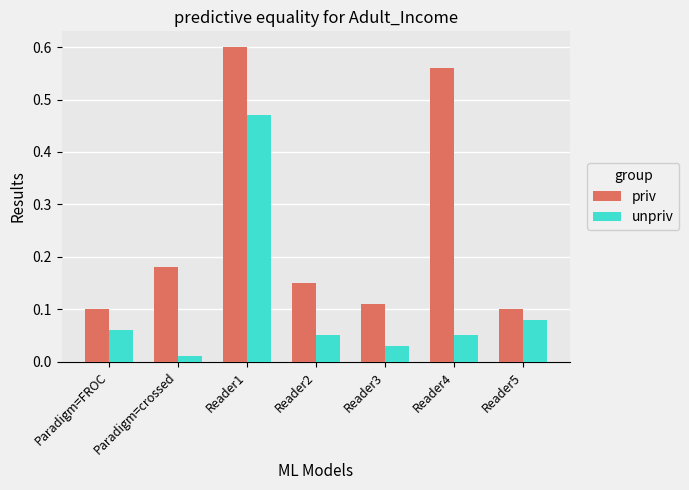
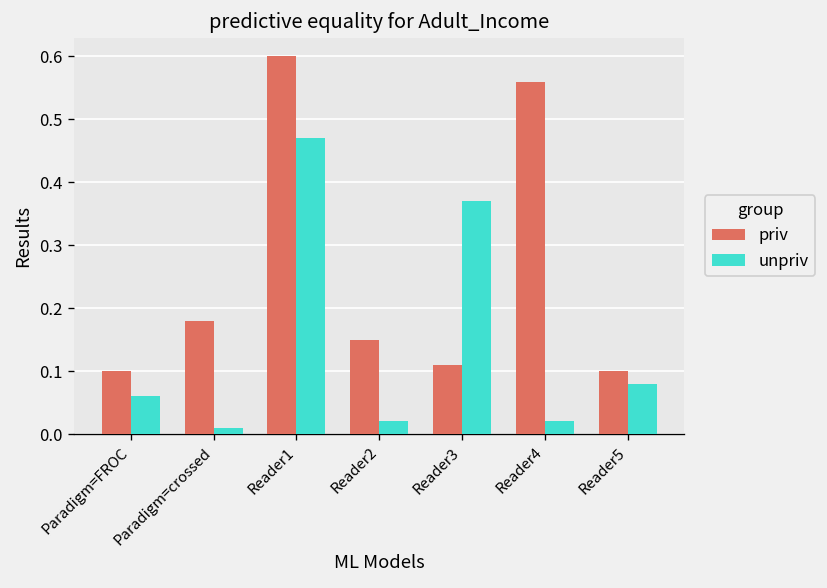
unpriv, Reader2: 0.05 -> 0.02
unpriv, Reader3: 0.03 -> 0.37
unpriv, Reader4: 0.05 -> 0.02
